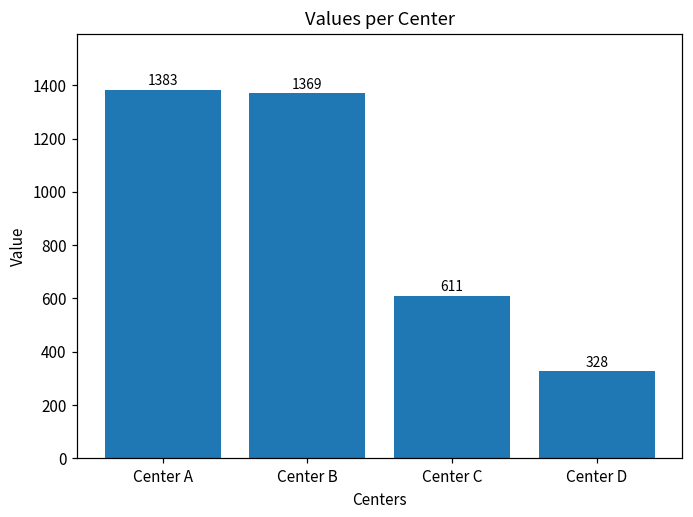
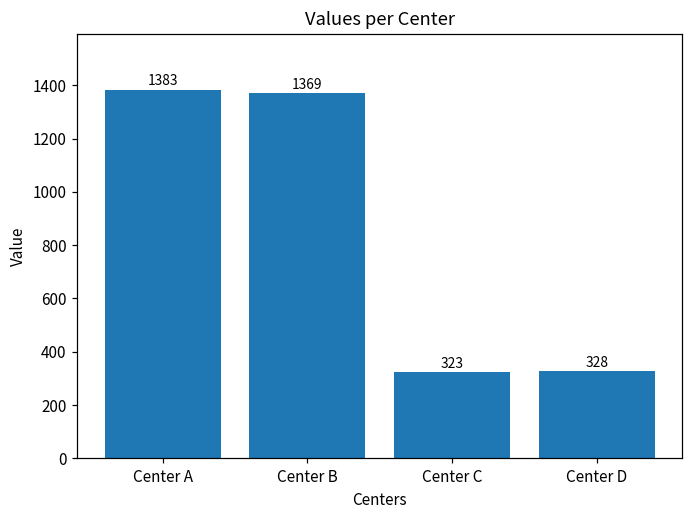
Center C: 611 -> 323
